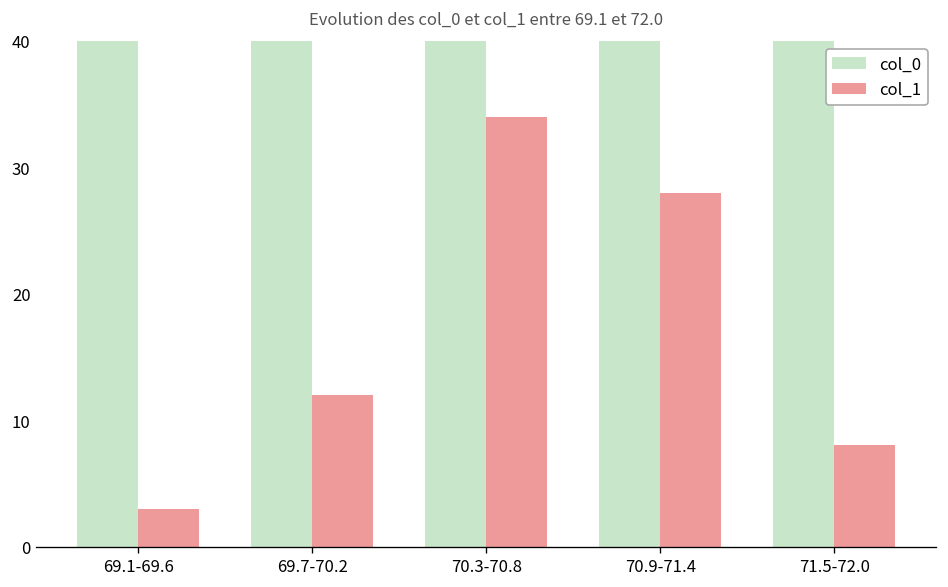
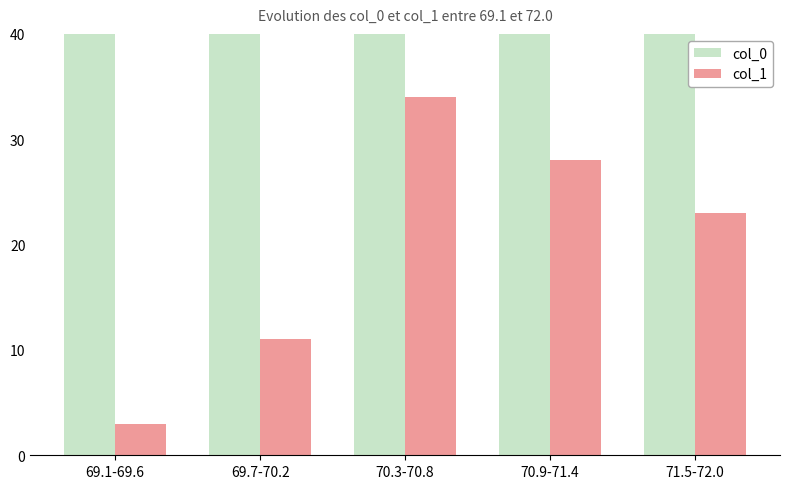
col_1, 69.7-70.2: 12 -> 11
col_1, 71.5-72.0: 8 -> 23
